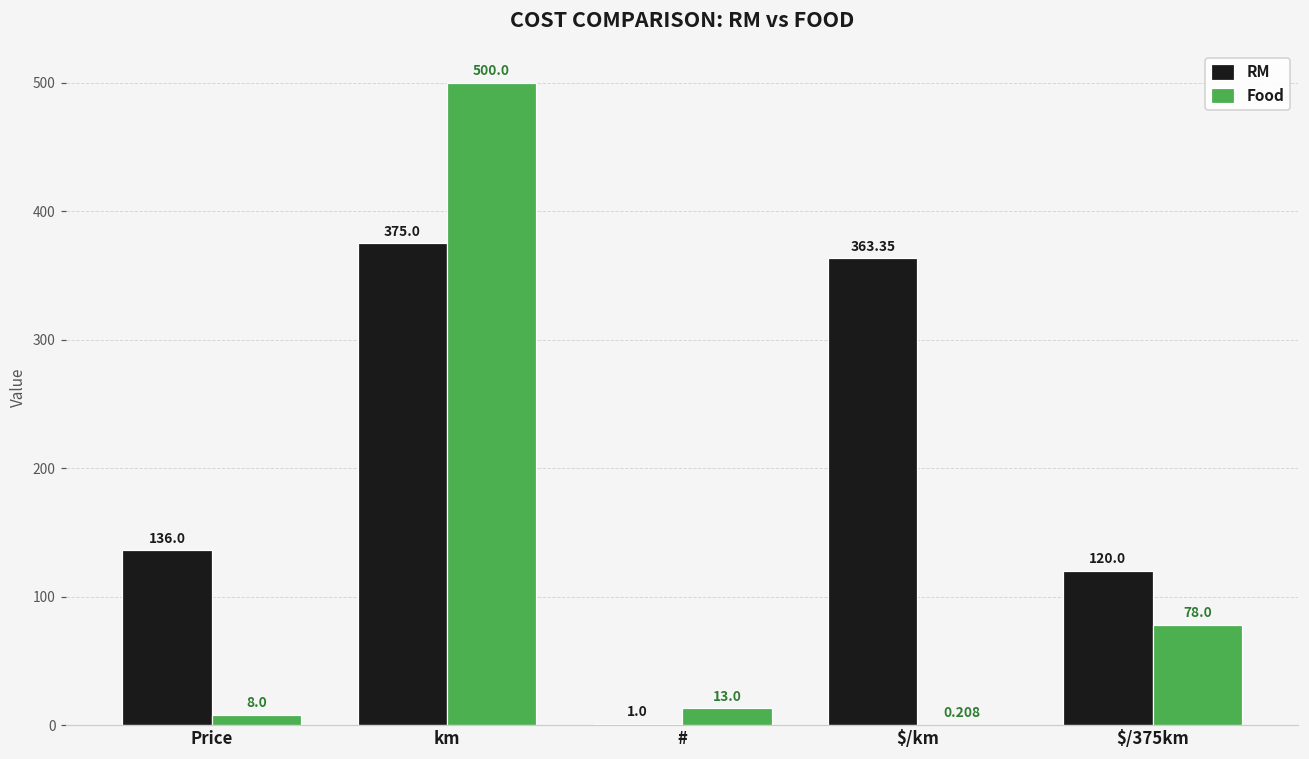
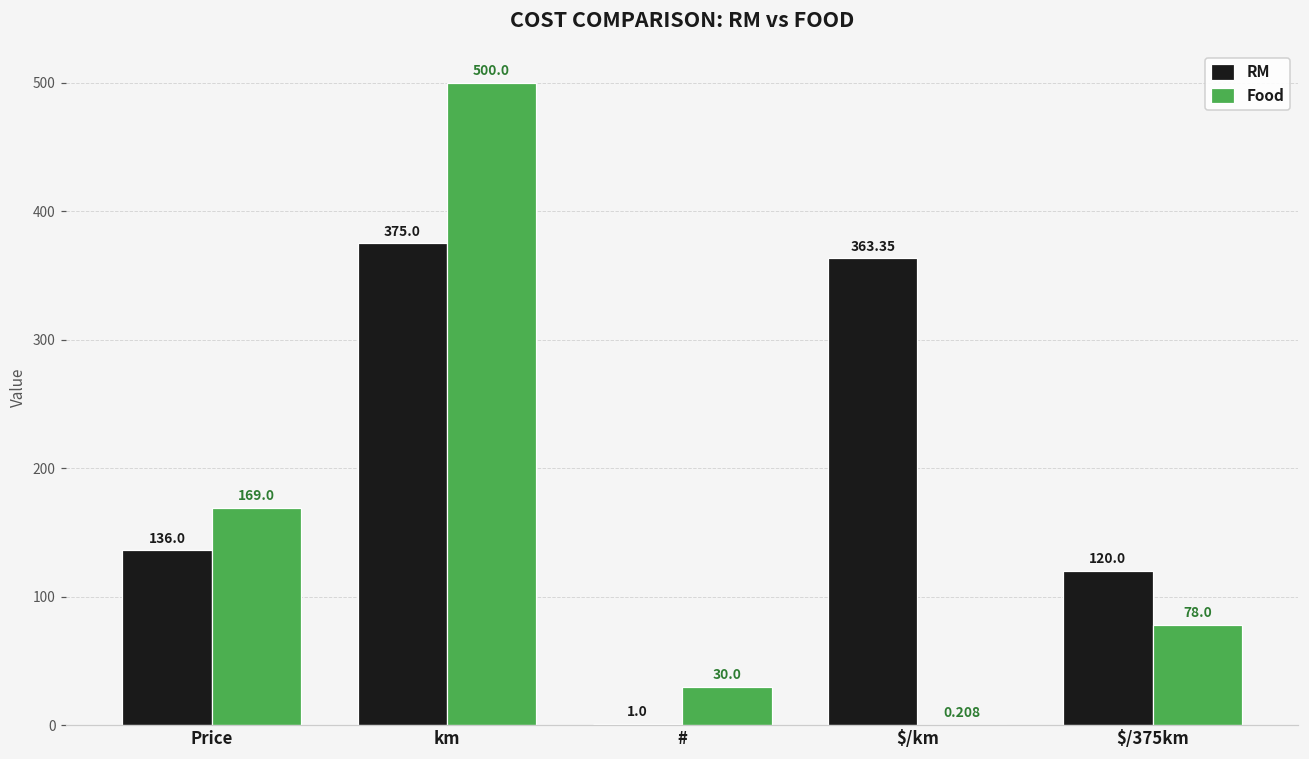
Food, Price: 8.0 -> 169.0
Food, #: 13.0 -> 30.0
